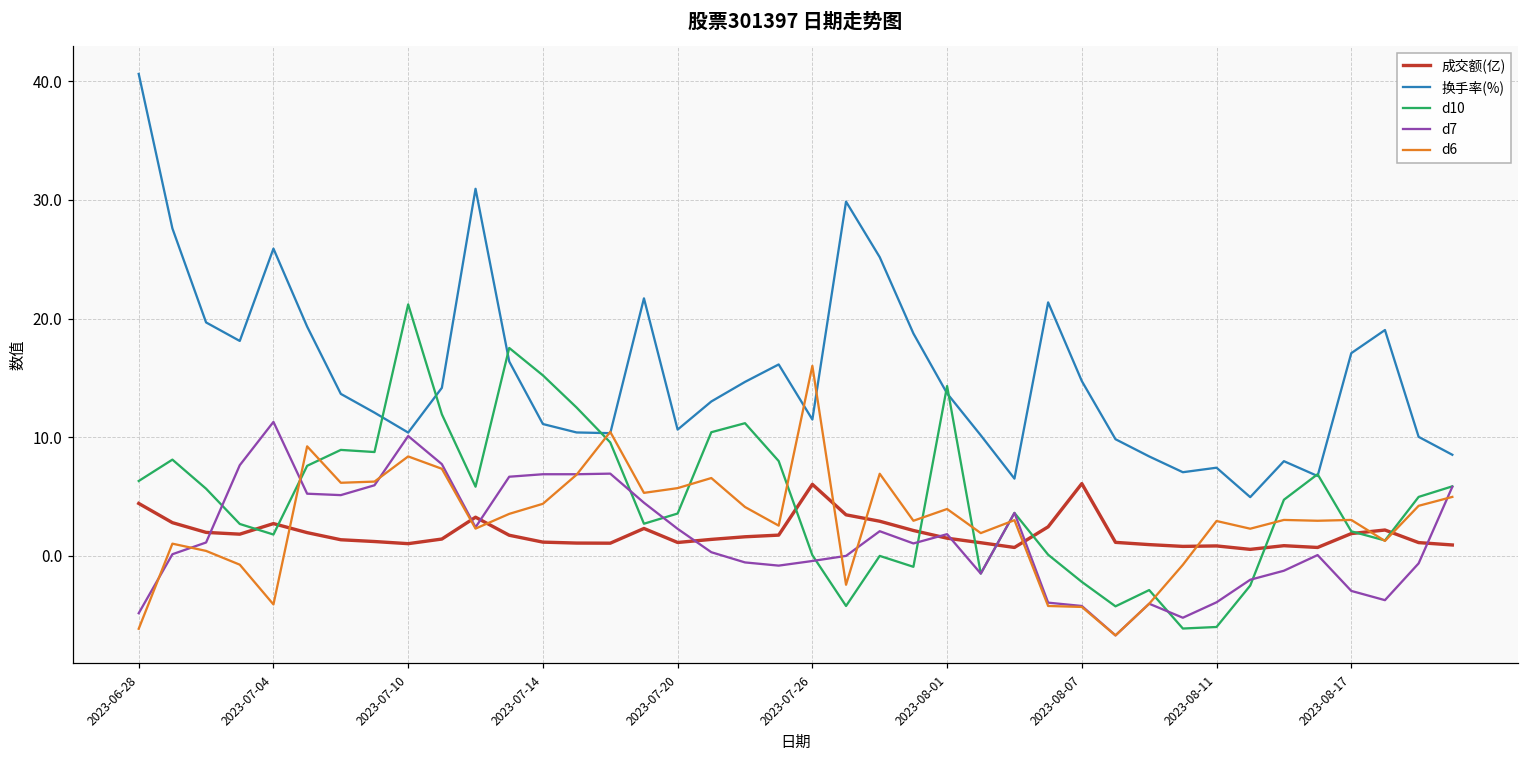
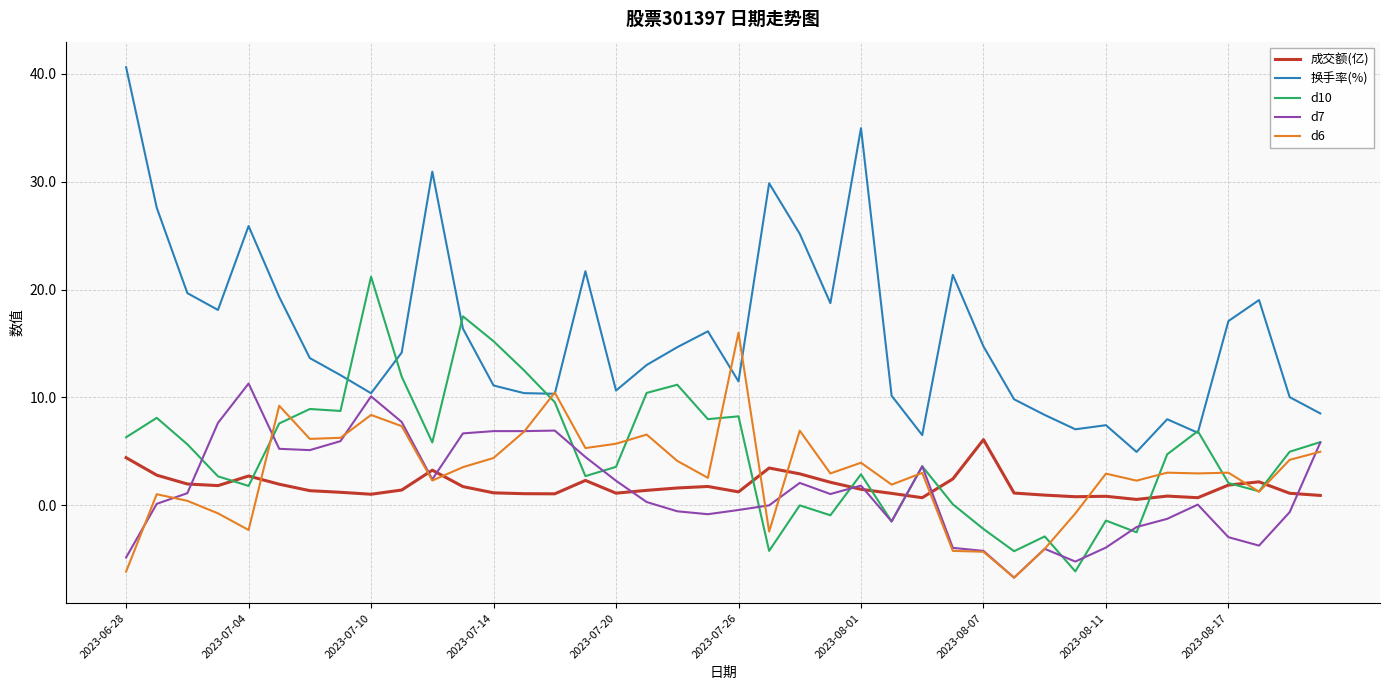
d6, 2023-07-04: -4.1 -> -2.3
成交额(亿), 2023-07-26: 6.0 -> 1.3
d10, 2023-07-26: 0.1 -> 8.3
换手率(%), 2023-08-01: 13.7 -> 35.0
d10, 2023-08-01: 14.3 -> 2.9
d10, 2023-08-11: -6.0 -> -1.4
